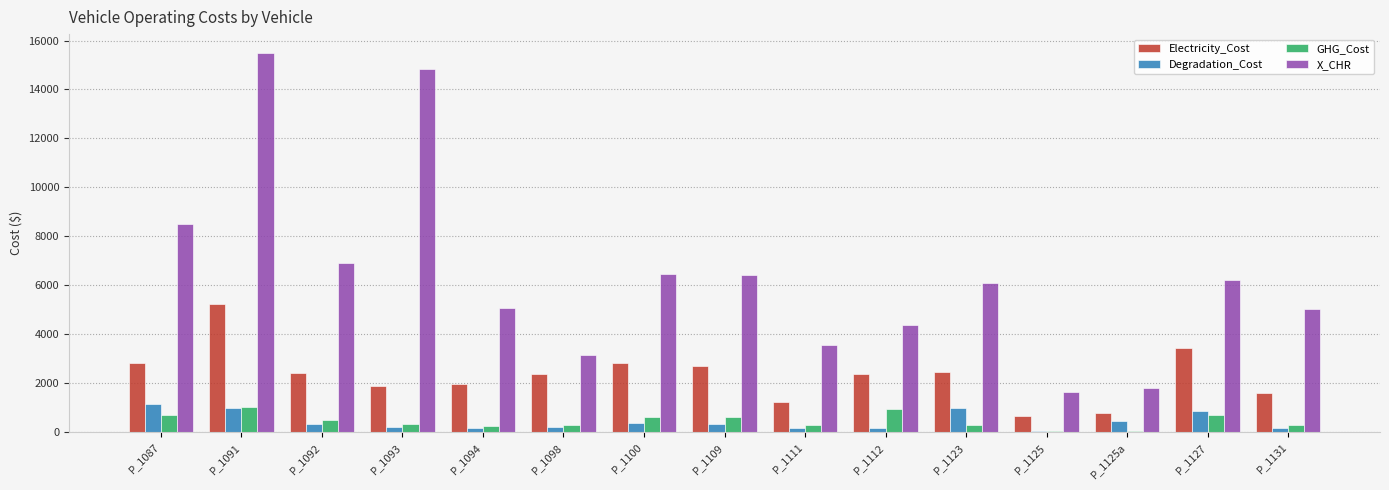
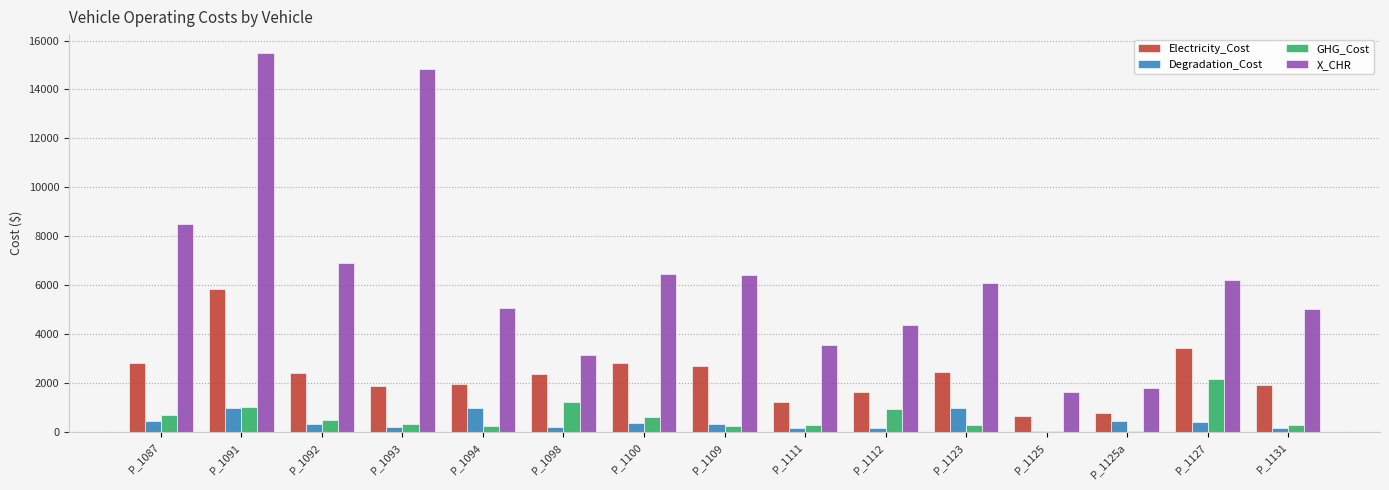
Degradation_Cost, P_1087: 1100 -> 500
Electricity_Cost, P_1091: 5200 -> 5900
Degradation_Cost, P_1094: 100 -> 1000
GHG_Cost, P_1098: 300 -> 1200
GHG_Cost, P_1109: 600 -> 300
Electricity_Cost, P_1112: 2400 -> 1600
Degradation_Cost, P_1127: 900 -> 400
GHG_Cost, P_1127: 700 -> 2200
Electricity_Cost, P_1131: 1600 -> 1900
